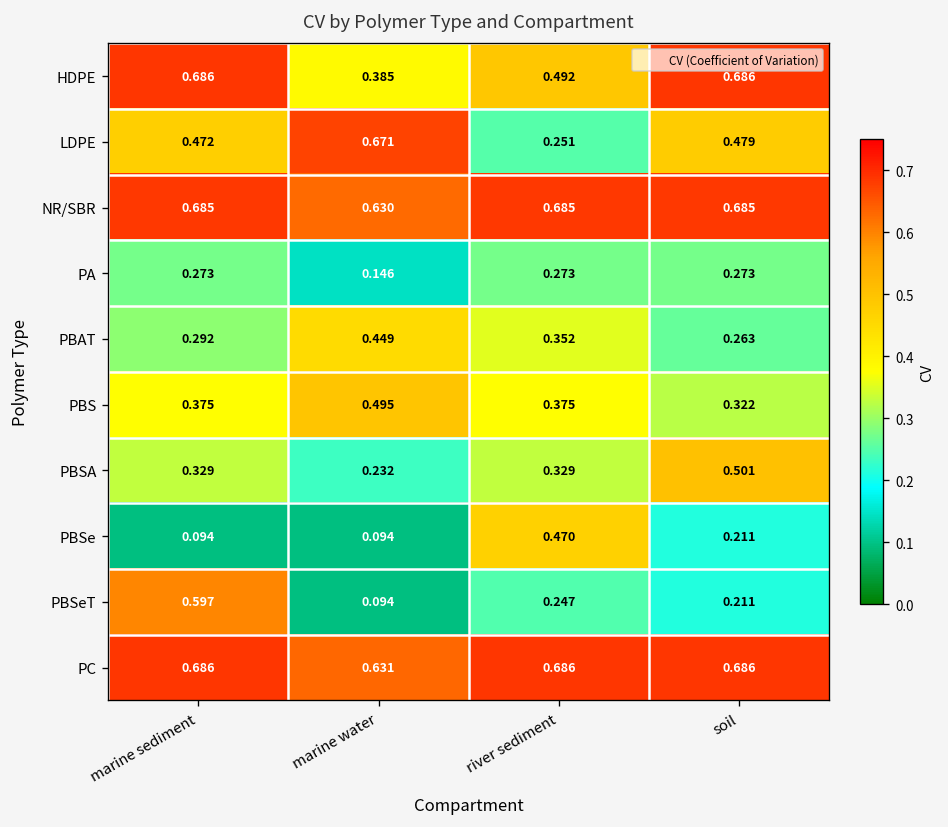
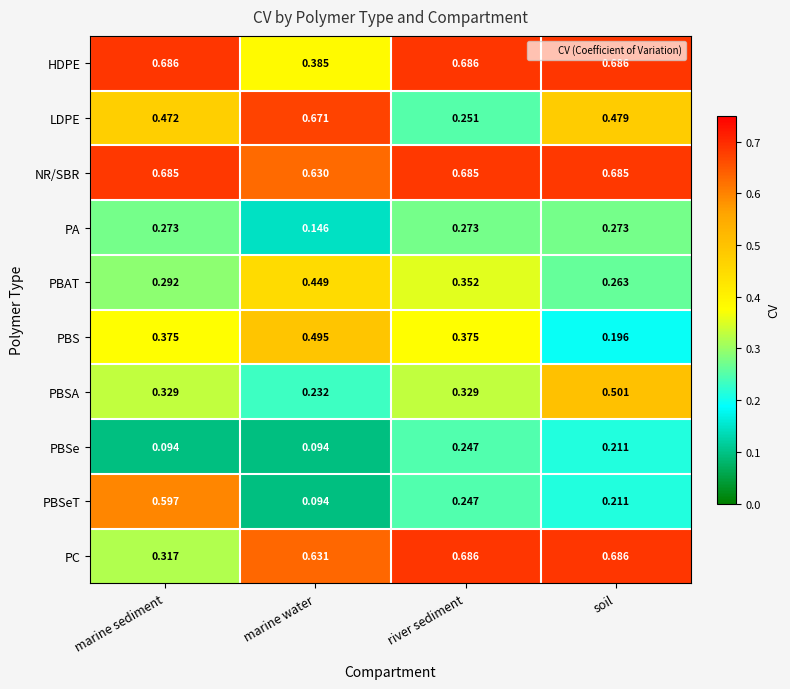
HDPE, river sediment: 0.492 -> 0.686
PBS, soil: 0.322 -> 0.196
PBSe, river sediment: 0.470 -> 0.247
PC, marine sediment: 0.686 -> 0.317
